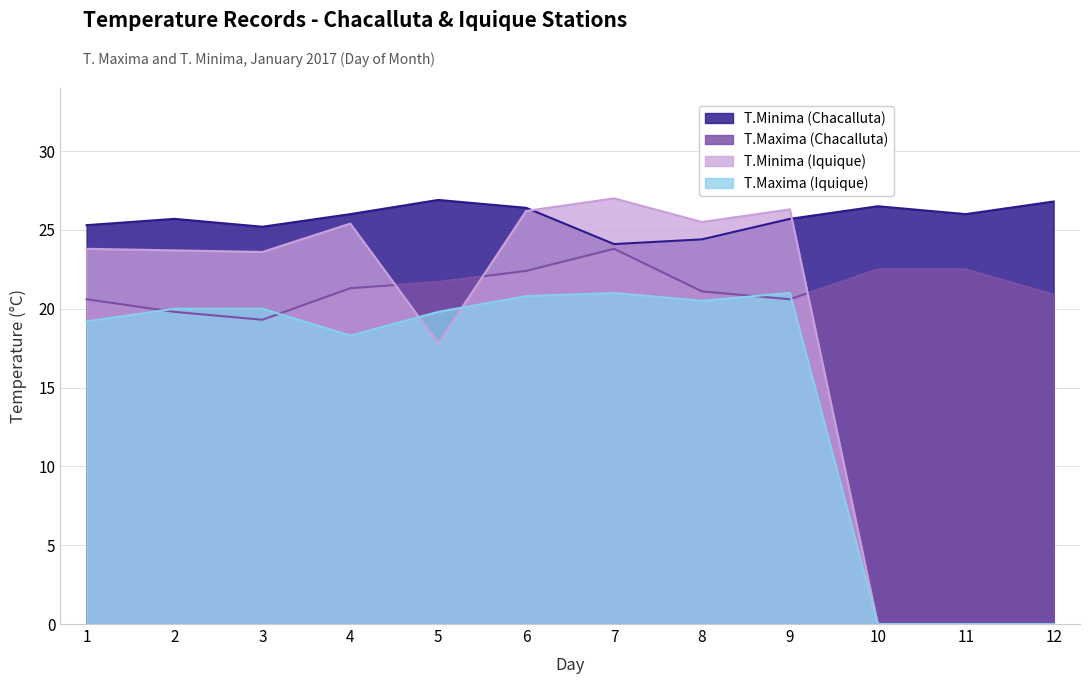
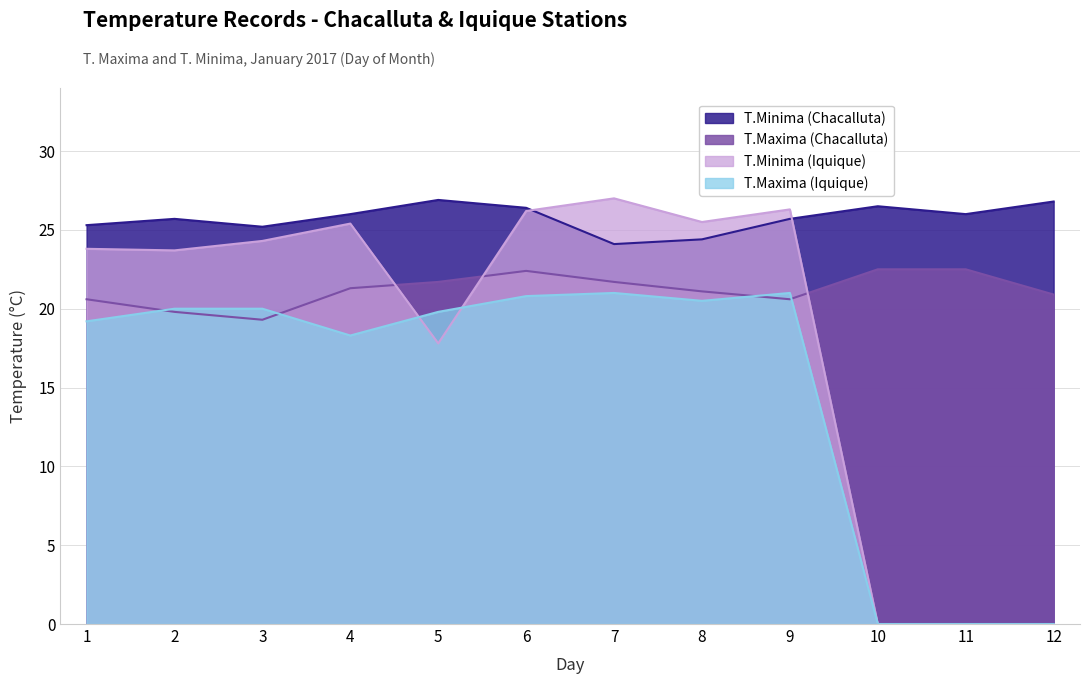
T.Minima (Iquique), 3: 23.6 -> 24.3
T.Maxima (Chacalluta), 7: 23.8 -> 21.7
